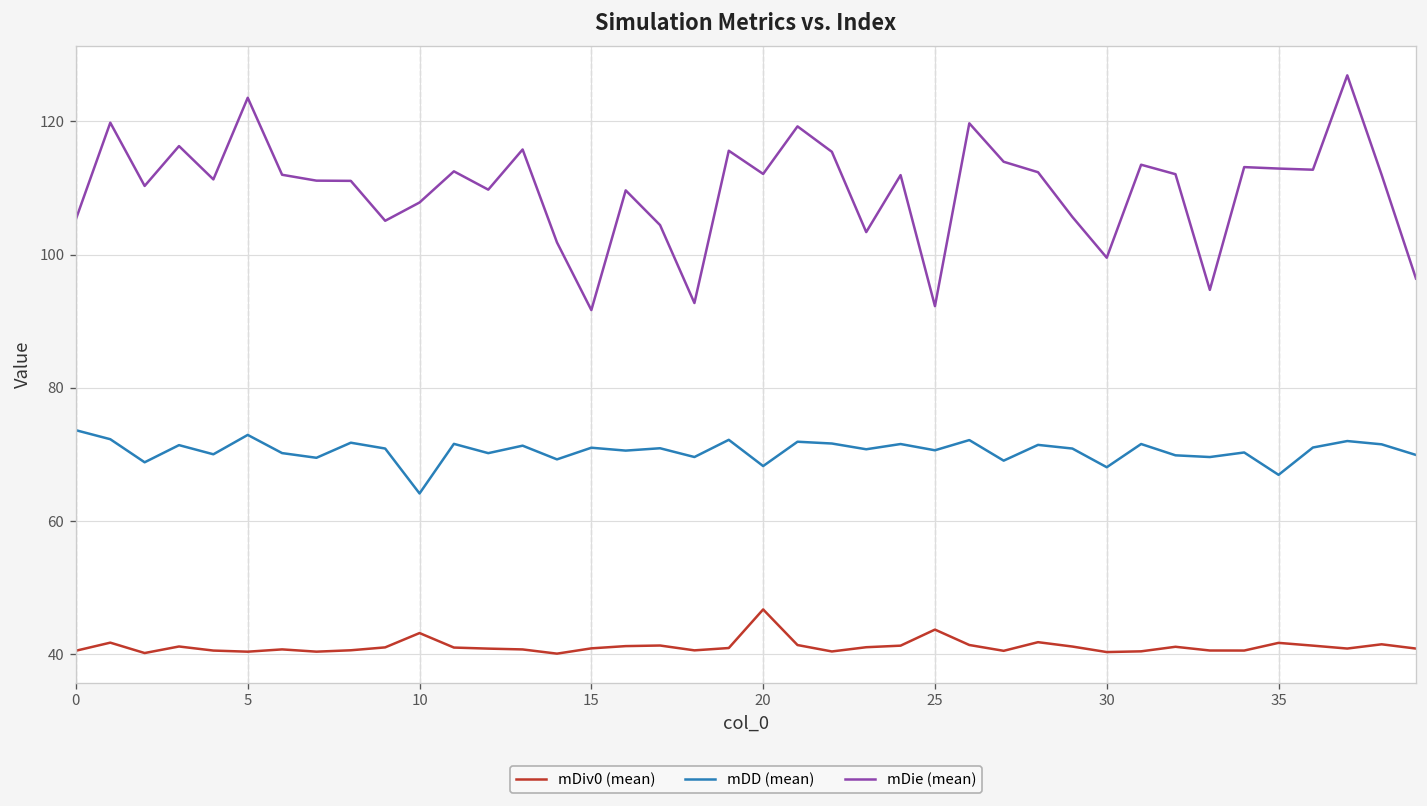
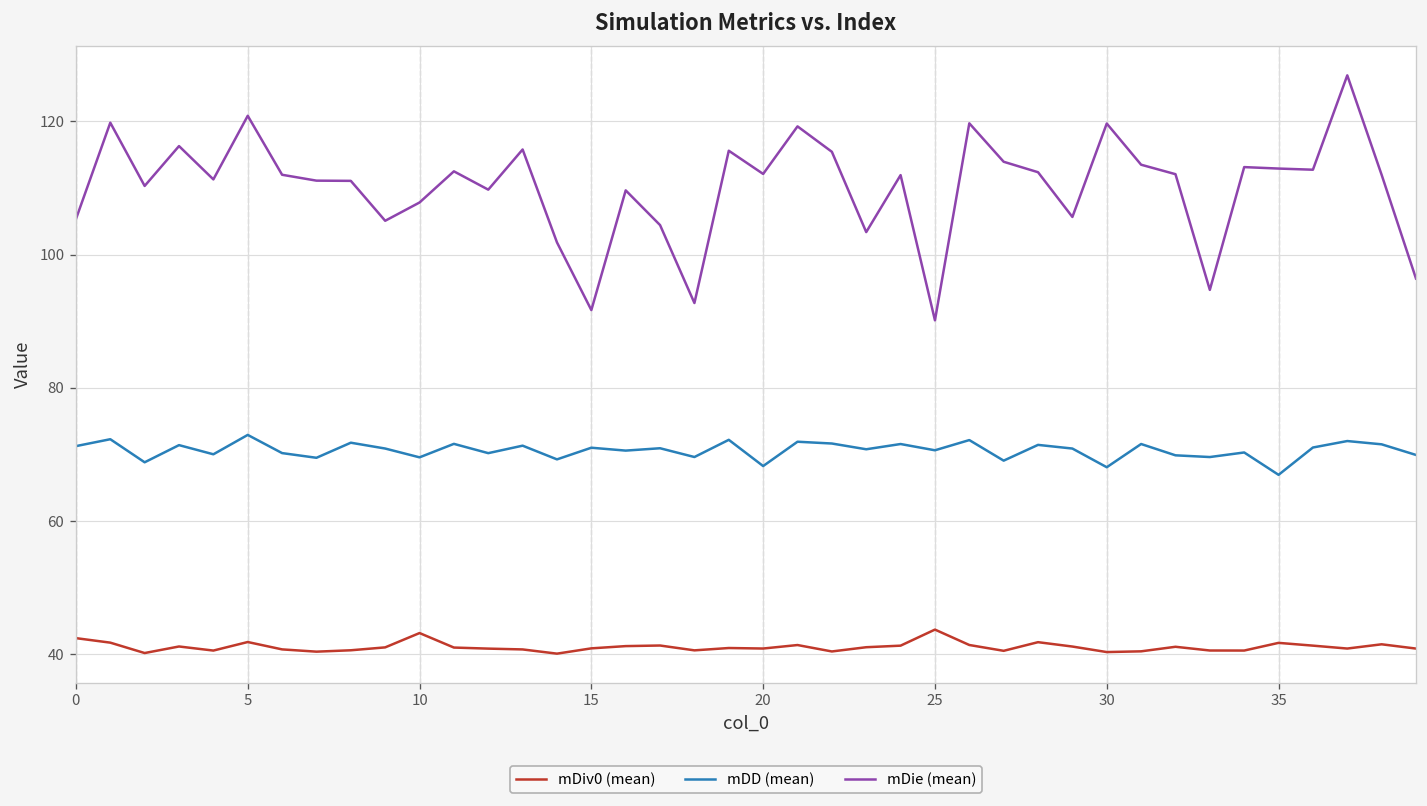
mDiv0 (mean), 0: 40 -> 42
mDD (mean), 0: 74 -> 71
mDiv0 (mean), 5: 40 -> 42
mDie (mean), 5: 124 -> 121
mDD (mean), 10: 64 -> 70
mDiv0 (mean), 20: 47 -> 41
mDie (mean), 25: 92 -> 90
mDie (mean), 30: 100 -> 120
